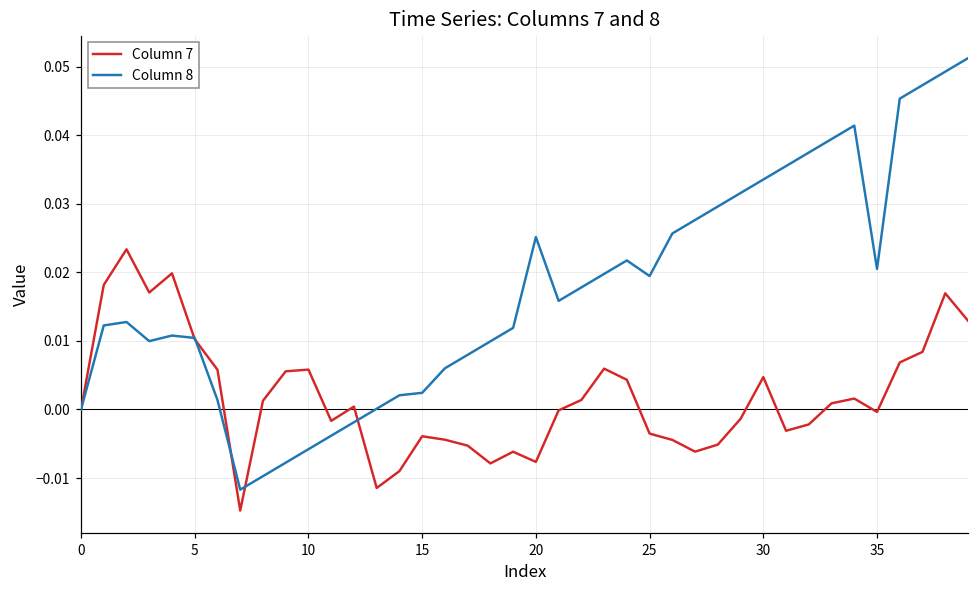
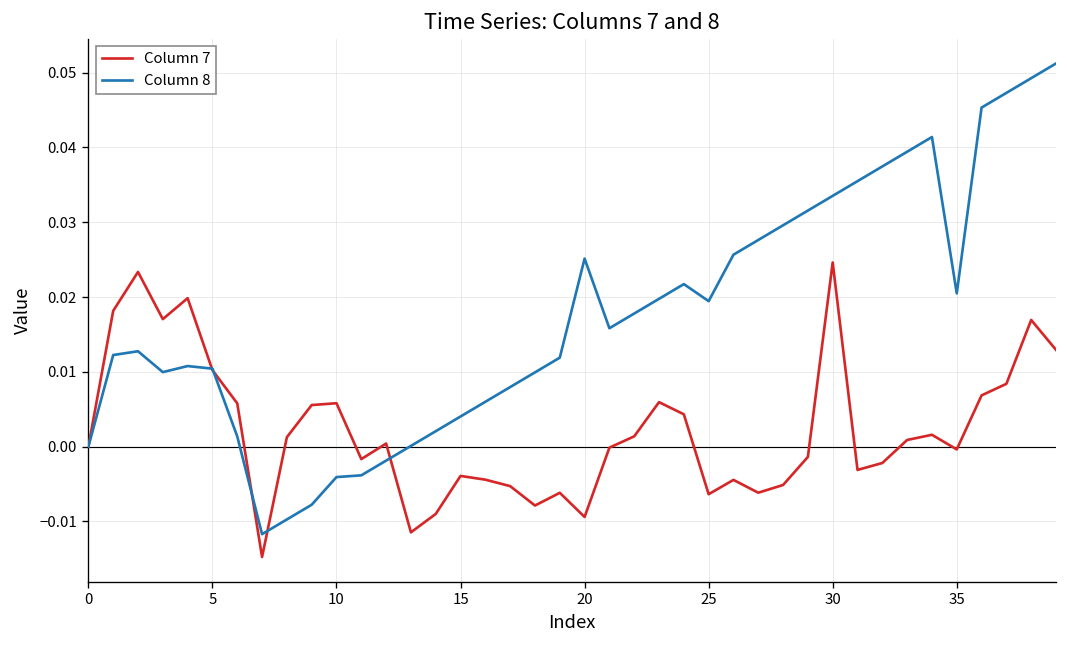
Column 8, 10: -0.006 -> -0.004
Column 8, 15: 0.002 -> 0.004
Column 7, 20: -0.008 -> -0.009
Column 7, 25: -0.004 -> -0.006
Column 7, 30: 0.005 -> 0.025
